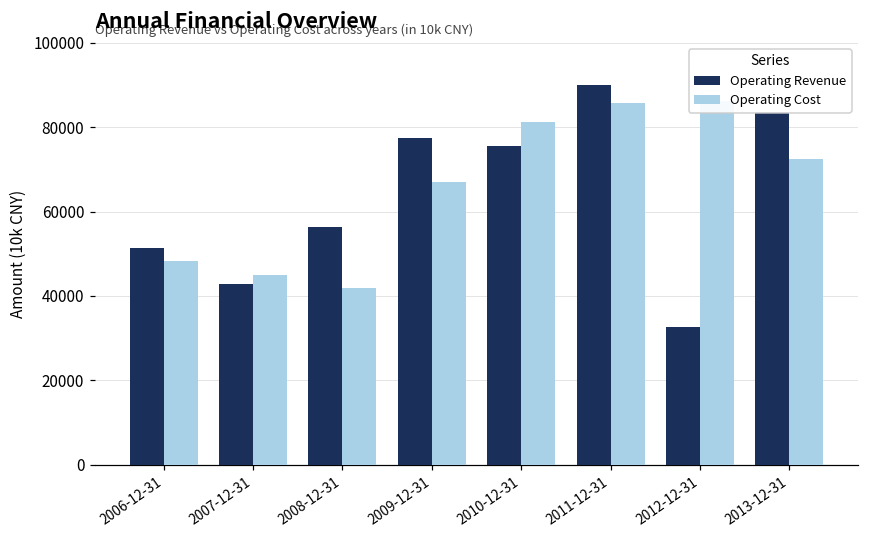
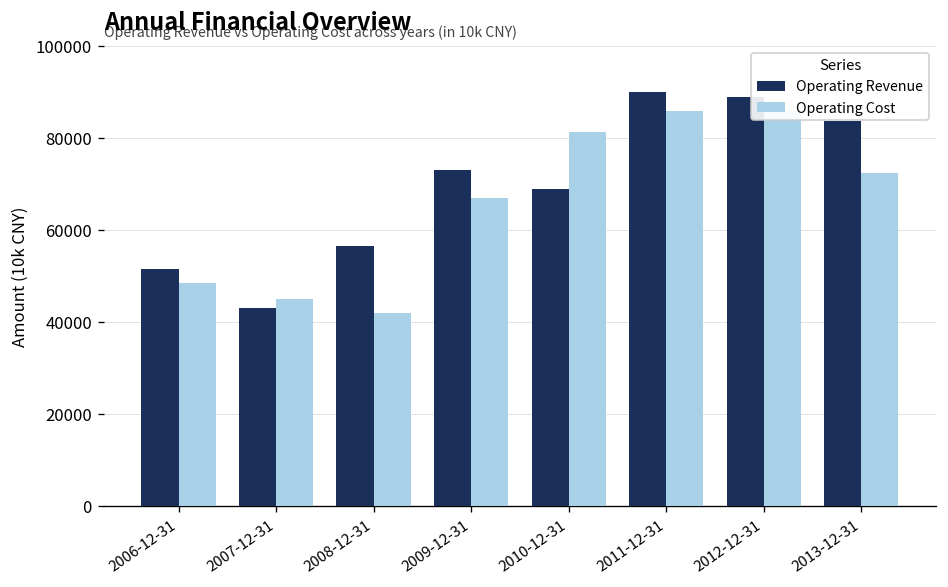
Operating Revenue, 2009-12-31: 77000 -> 73000
Operating Revenue, 2010-12-31: 75000 -> 69000
Operating Revenue, 2012-12-31: 33000 -> 89000
